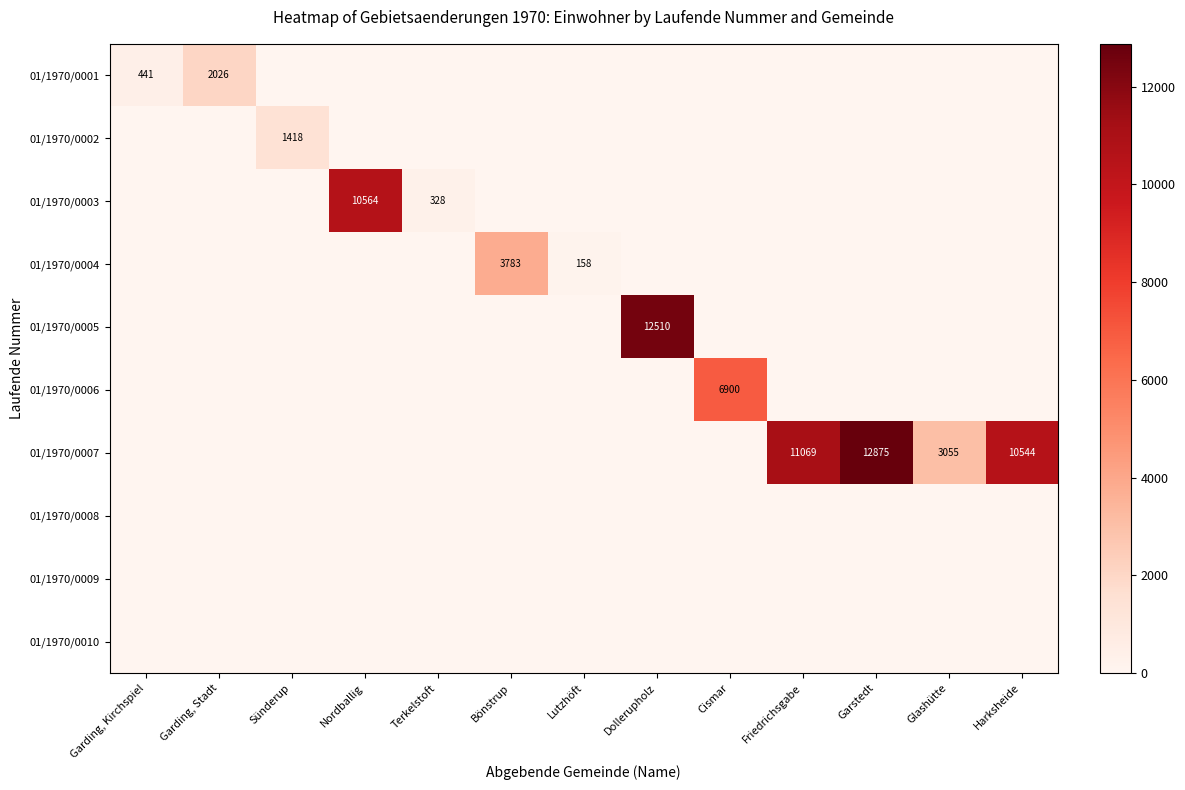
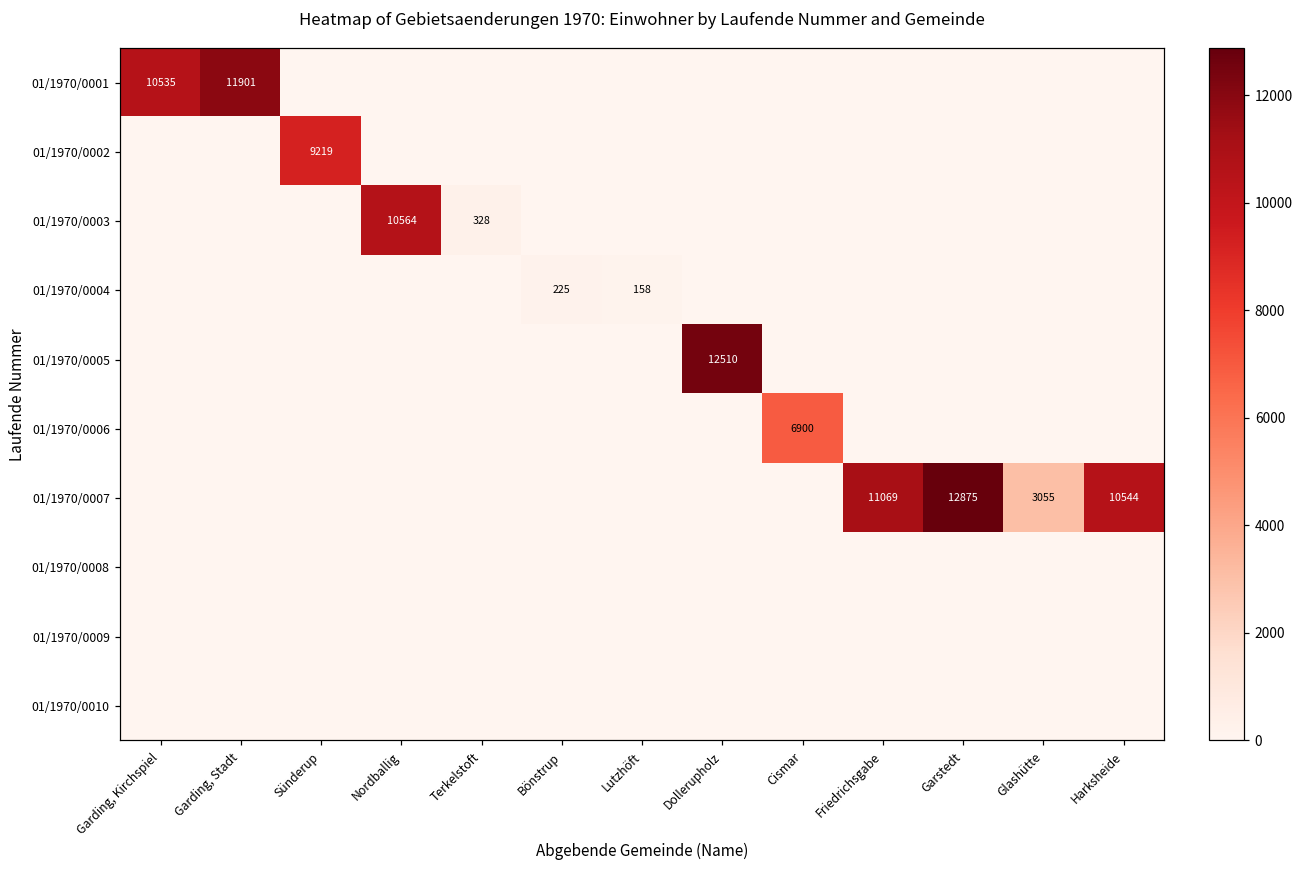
01/1970/0001, Garding, Kirchspiel: 441 -> 10535
01/1970/0001, Garding, Stadt: 2026 -> 11901
01/1970/0002, Sünderup: 1418 -> 9219
01/1970/0004, Bönstrup: 3783 -> 225
